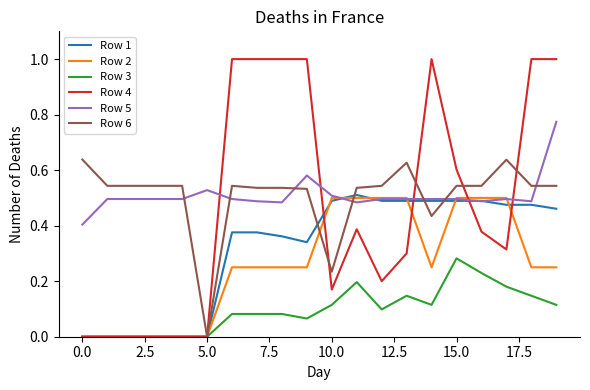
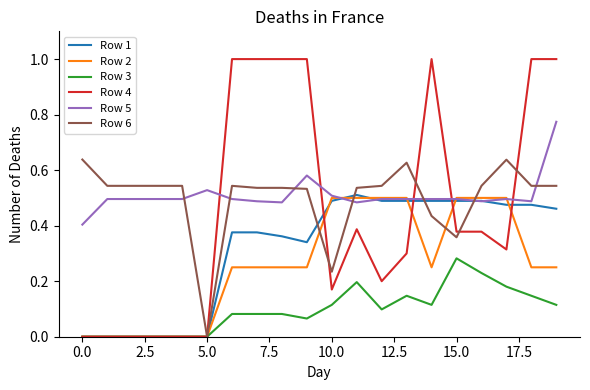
Row 4, 15.0: 0.60 -> 0.38
Row 6, 15.0: 0.54 -> 0.36
